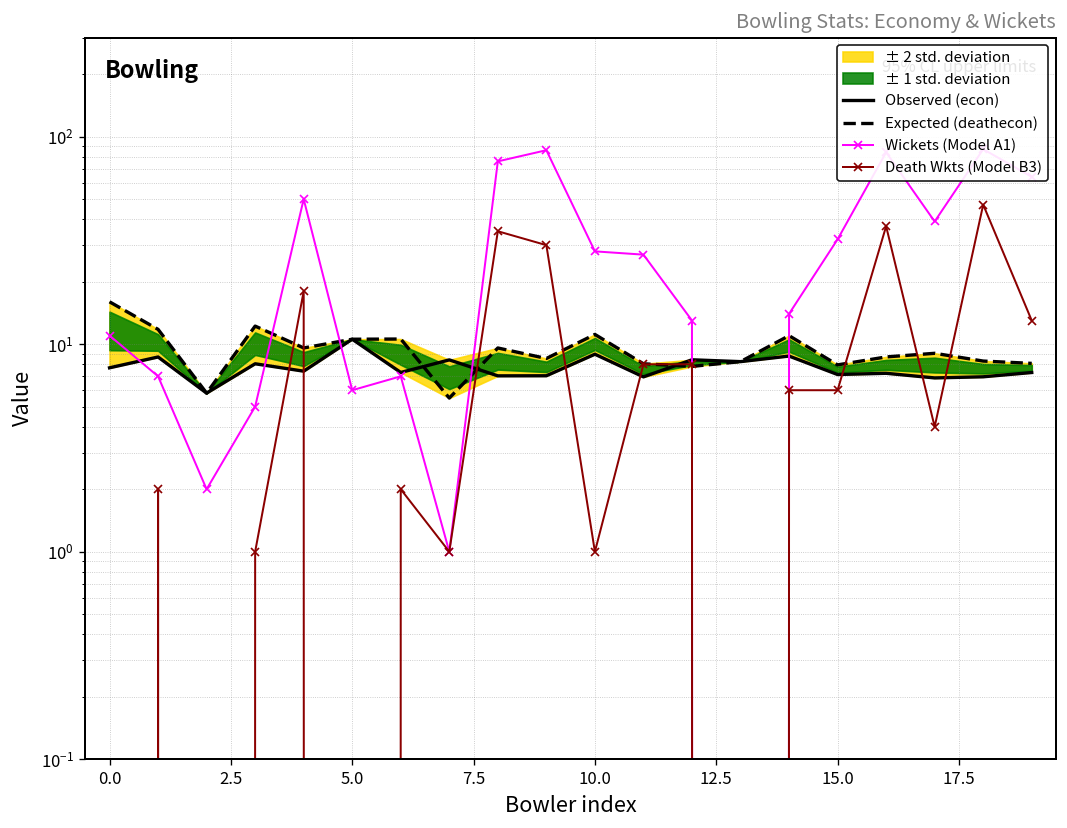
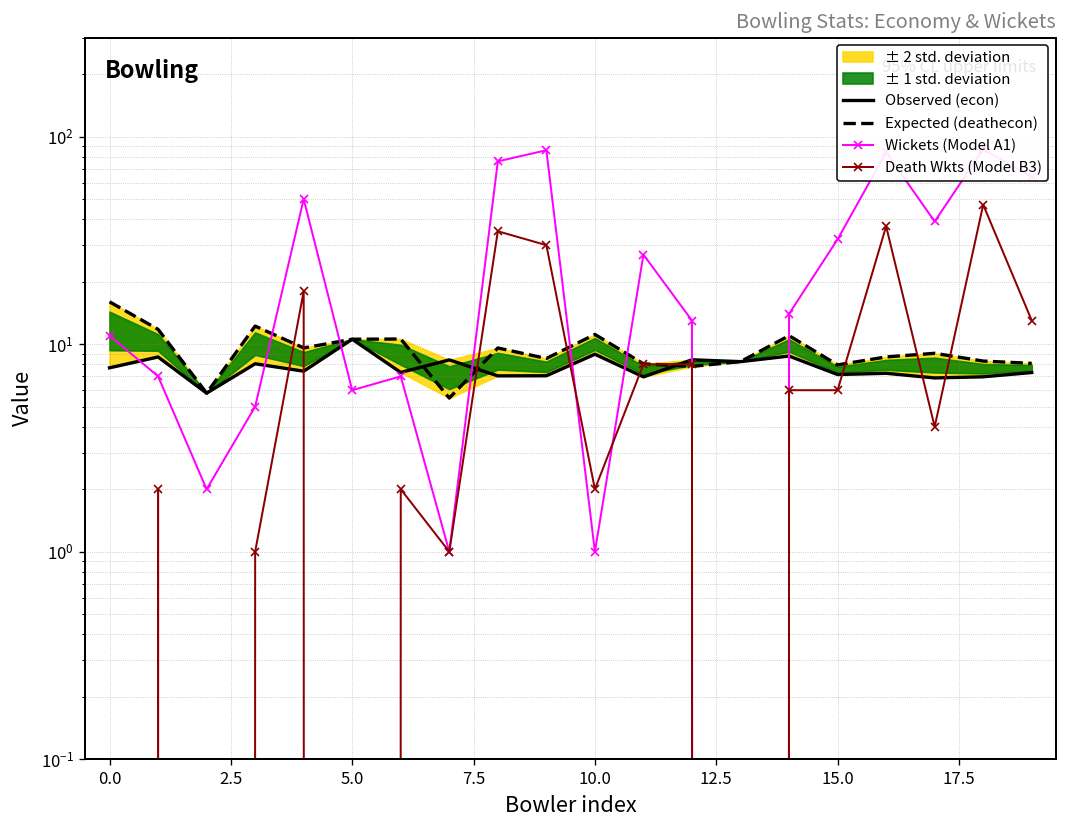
Wickets (Model A1), 10.0: 28 -> 1
Death Wkts (Model B3), 10.0: 1 -> 2
